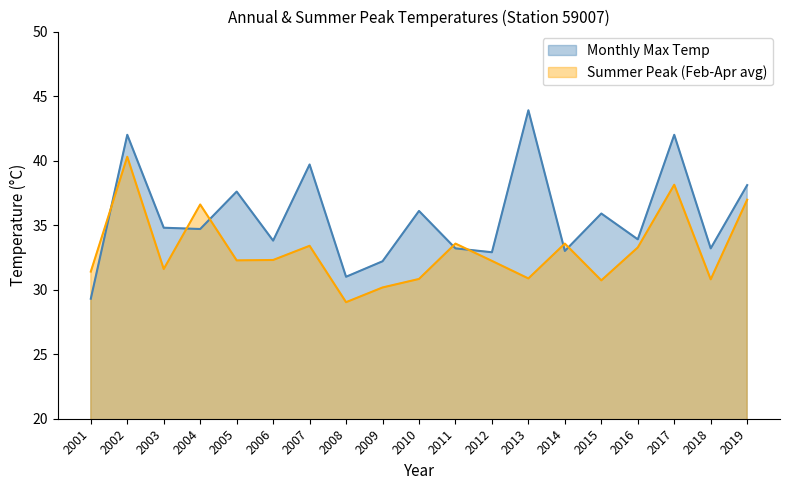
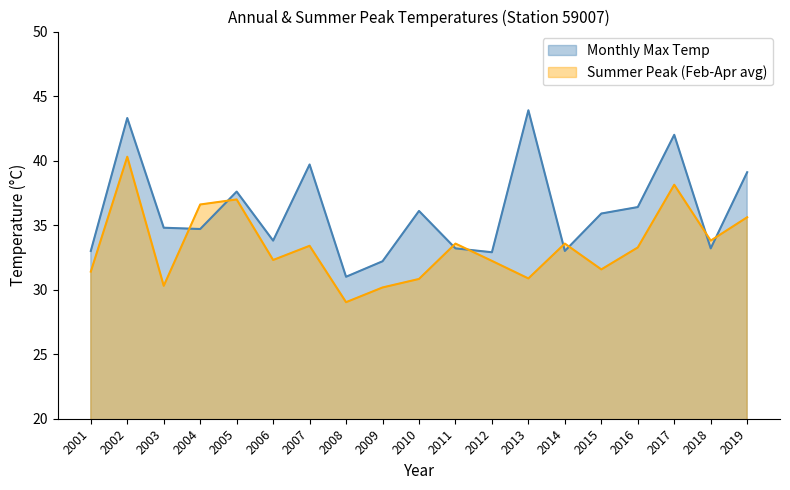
Monthly Max Temp, 2001: 29.3 -> 33.0
Monthly Max Temp, 2002: 42.0 -> 43.3
Summer Peak (Feb-Apr avg), 2003: 31.6 -> 30.3
Summer Peak (Feb-Apr avg), 2005: 32.3 -> 37.0
Summer Peak (Feb-Apr avg), 2015: 30.7 -> 31.6
Monthly Max Temp, 2016: 33.9 -> 36.4
Summer Peak (Feb-Apr avg), 2018: 30.8 -> 33.8
Monthly Max Temp, 2019: 38.1 -> 39.1
Summer Peak (Feb-Apr avg), 2019: 37.0 -> 35.6
